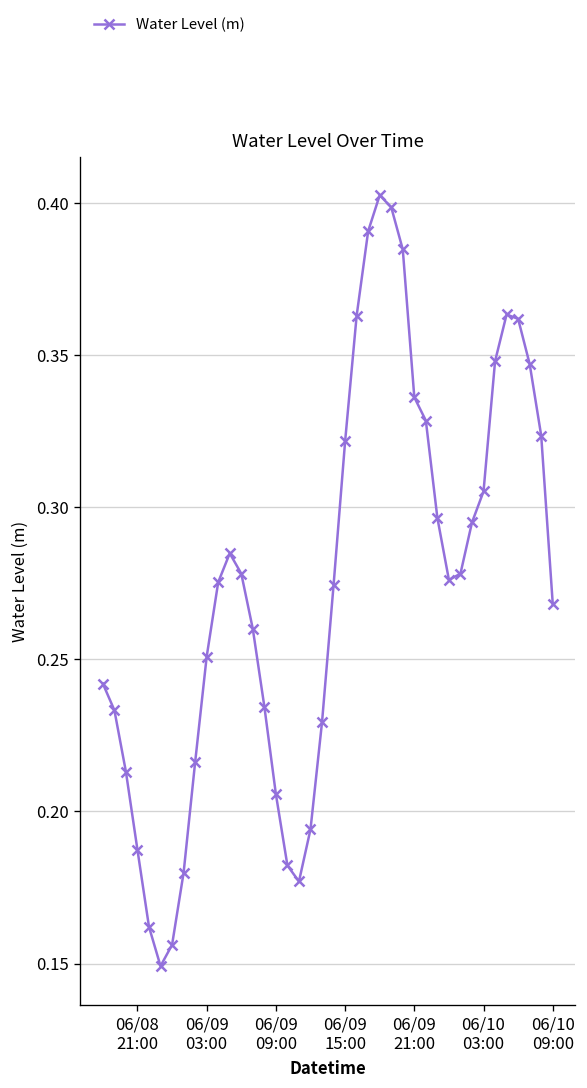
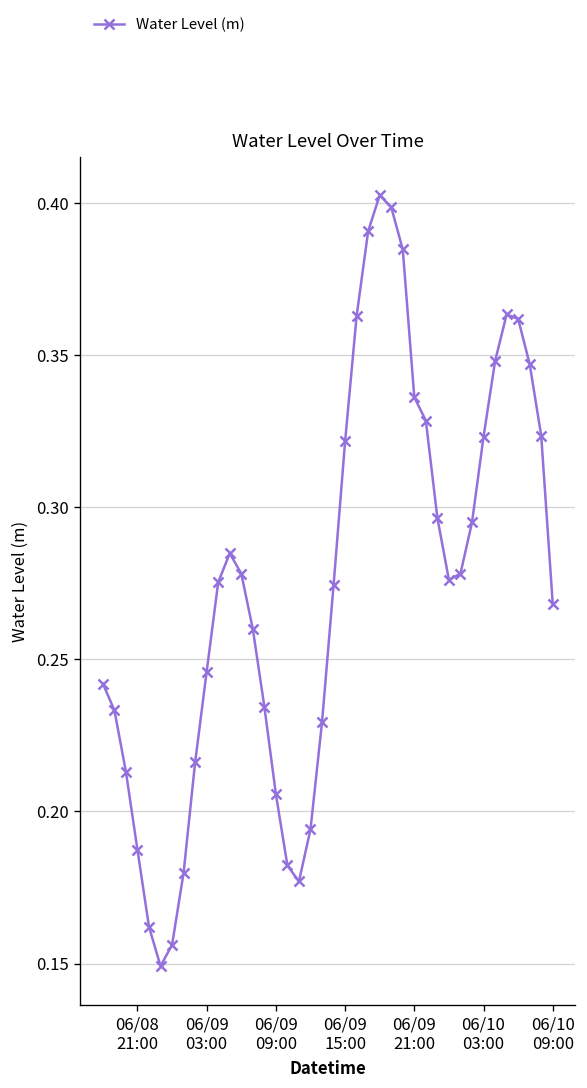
06/09 03:00: 0.251 -> 0.246
06/10 03:00: 0.305 -> 0.323
